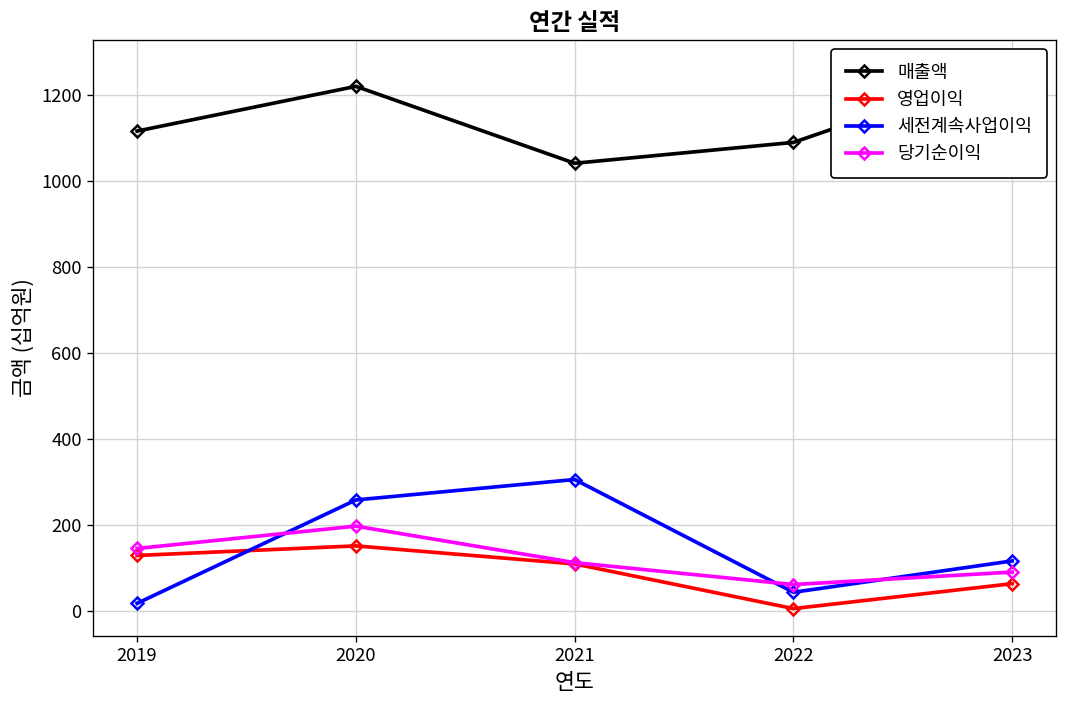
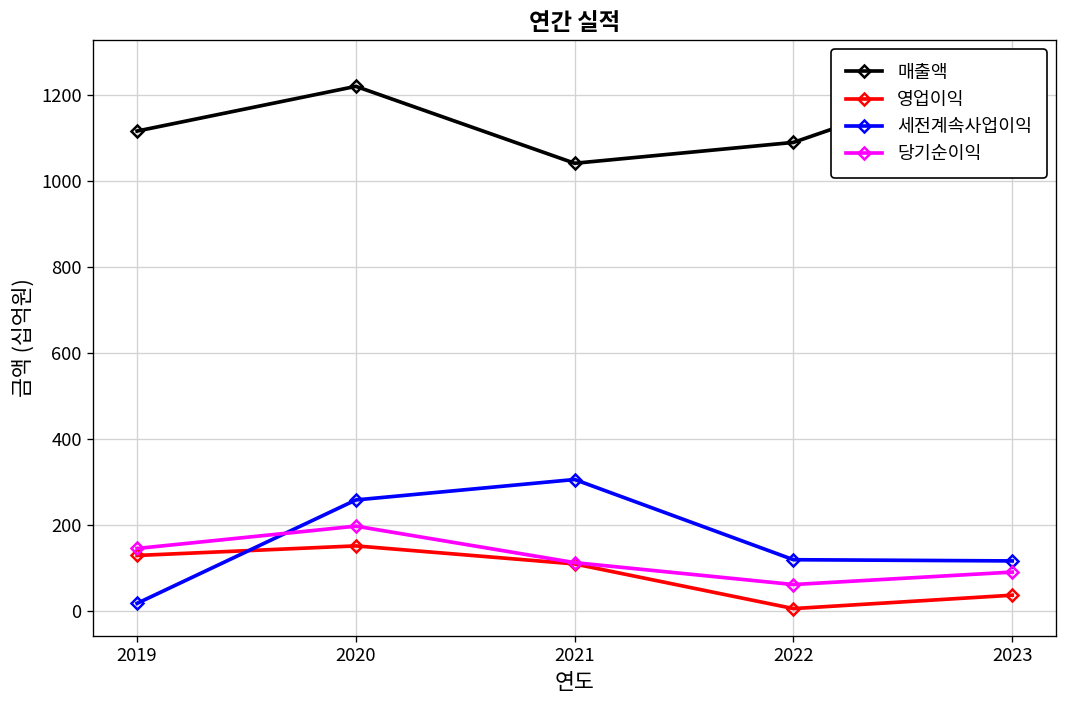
세전계속사업이익, 2022: 40 -> 120
영업이익, 2023: 60 -> 40
